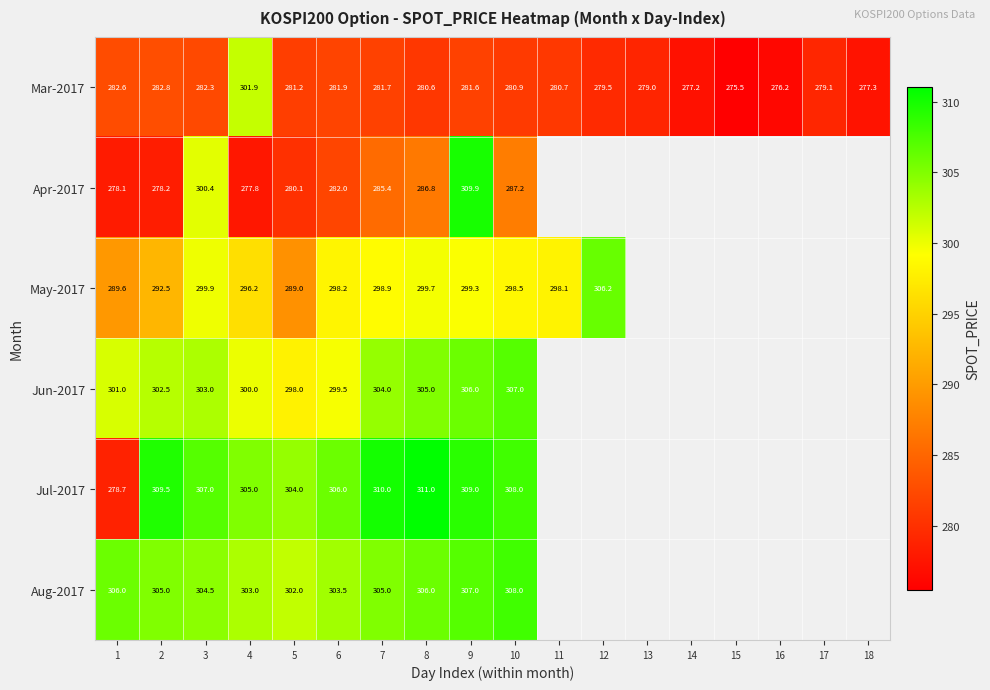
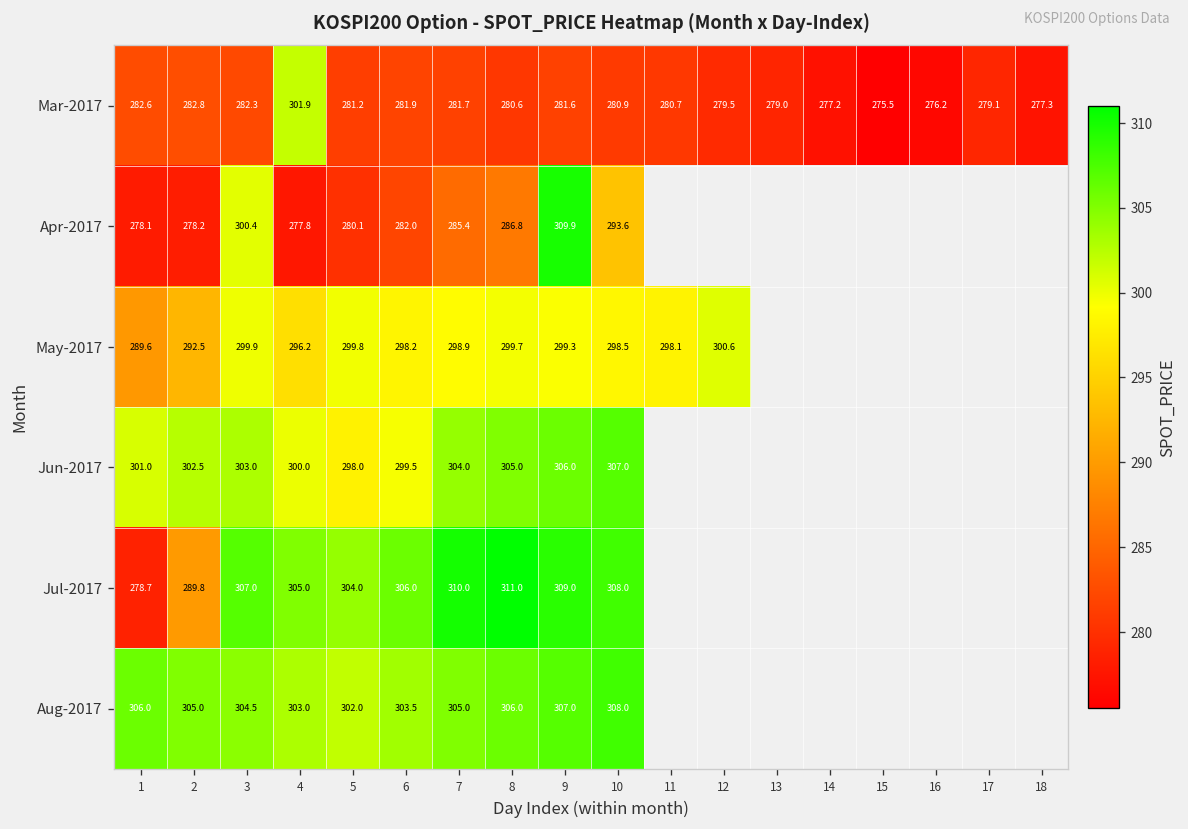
Apr-2017, 10: 287.2 -> 293.6
May-2017, 5: 289.0 -> 299.8
May-2017, 12: 306.2 -> 300.6
Jul-2017, 2: 309.5 -> 289.8
